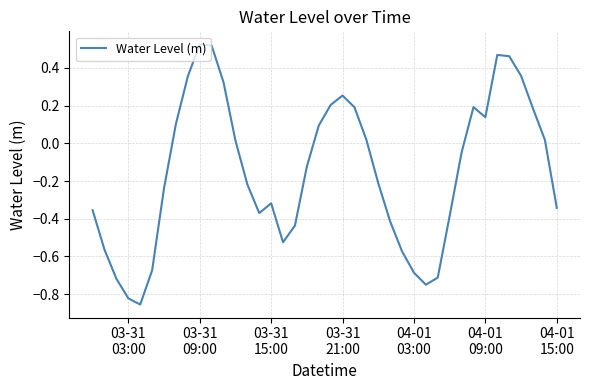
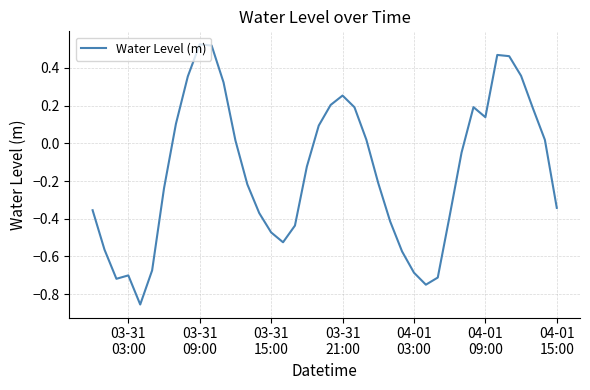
03-31 03:00: -0.82 -> -0.70
03-31 15:00: -0.32 -> -0.47
